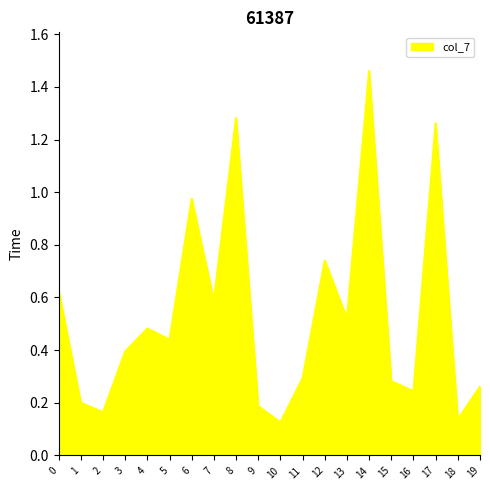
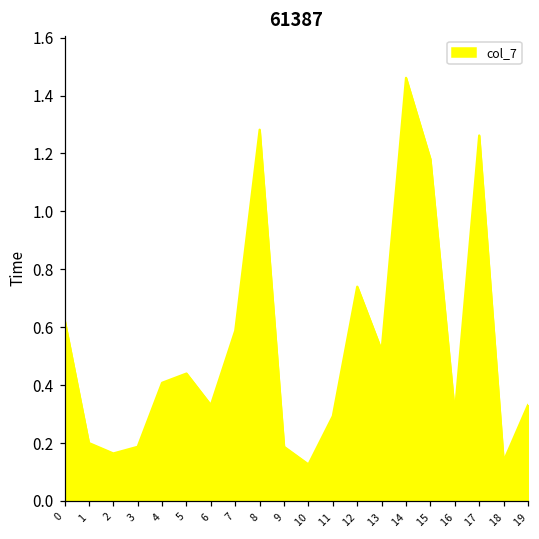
3: 0.40 -> 0.19
4: 0.48 -> 0.41
6: 0.98 -> 0.33
15: 0.28 -> 1.18
16: 0.24 -> 0.30
19: 0.26 -> 0.33
